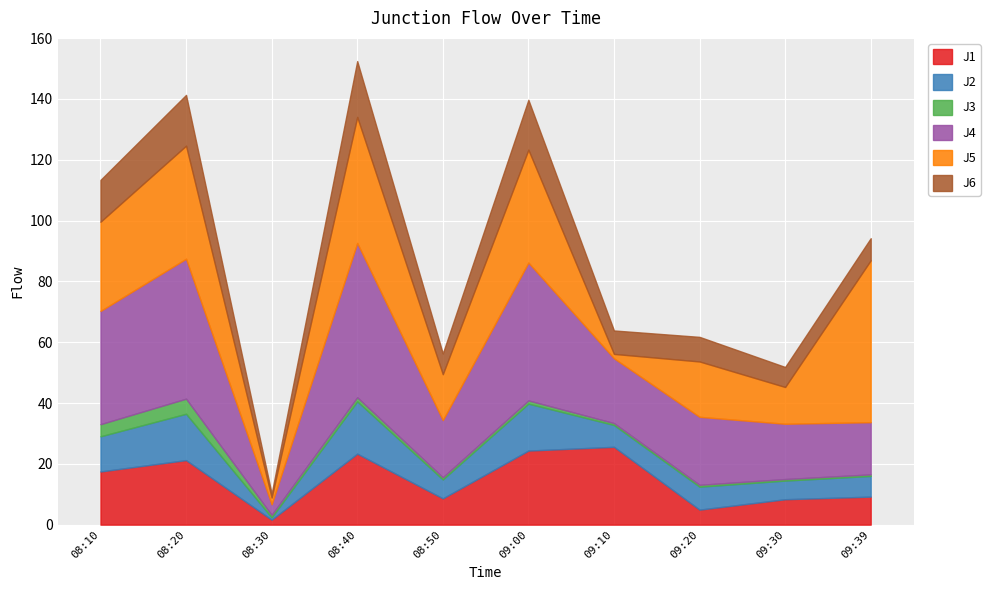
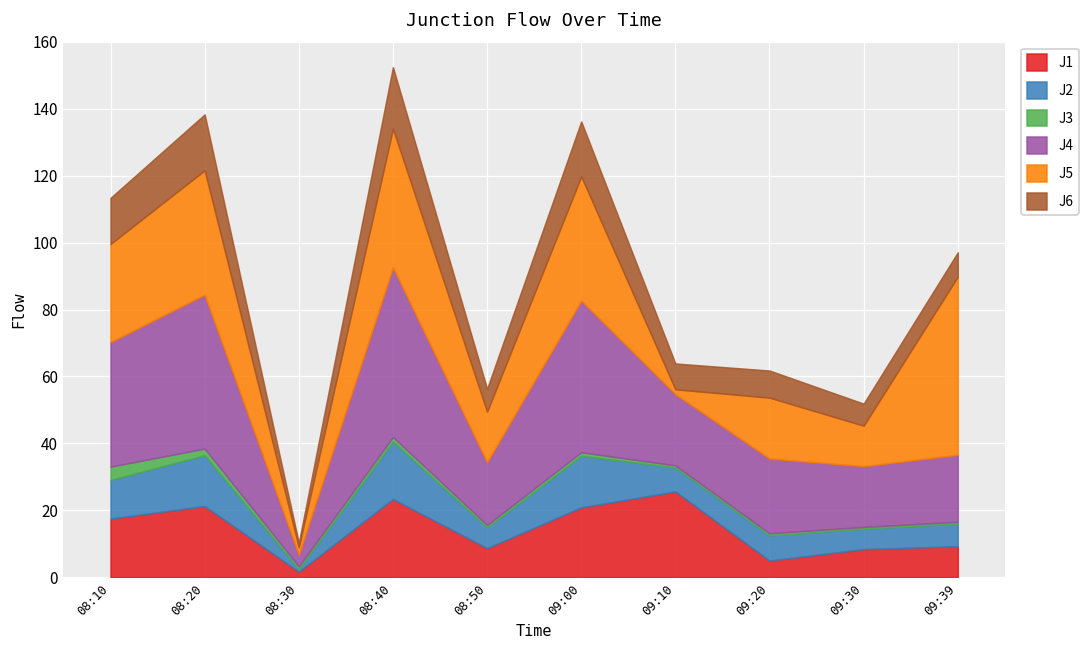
J3, 08:20: 5 -> 2
J1, 09:00: 24 -> 21
J4, 09:39: 17 -> 20
